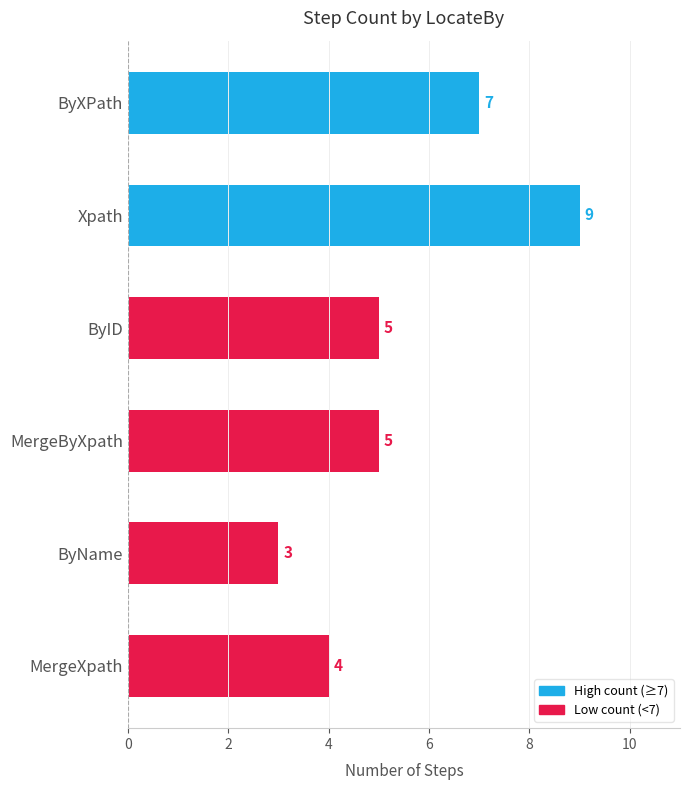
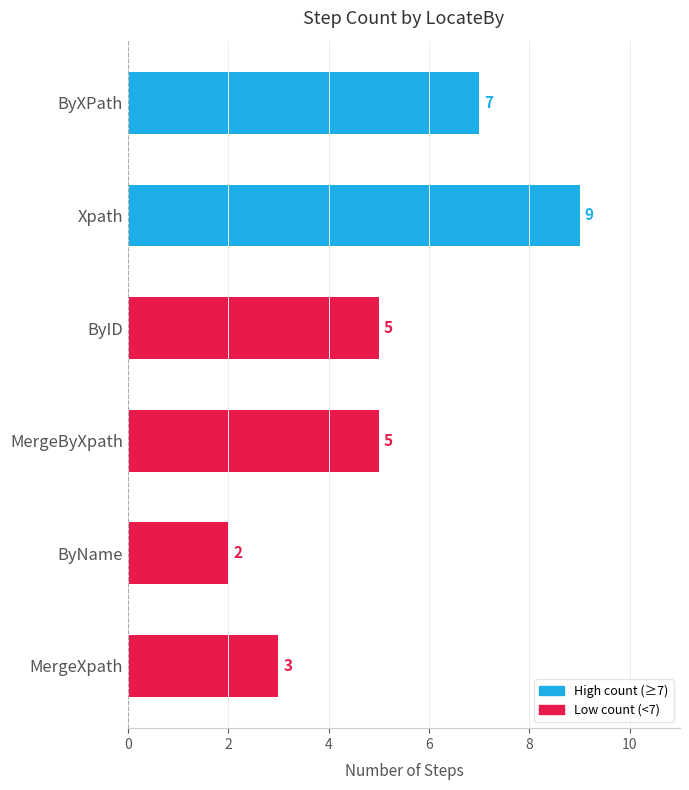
ByName: 3 -> 2
MergeXpath: 4 -> 3
